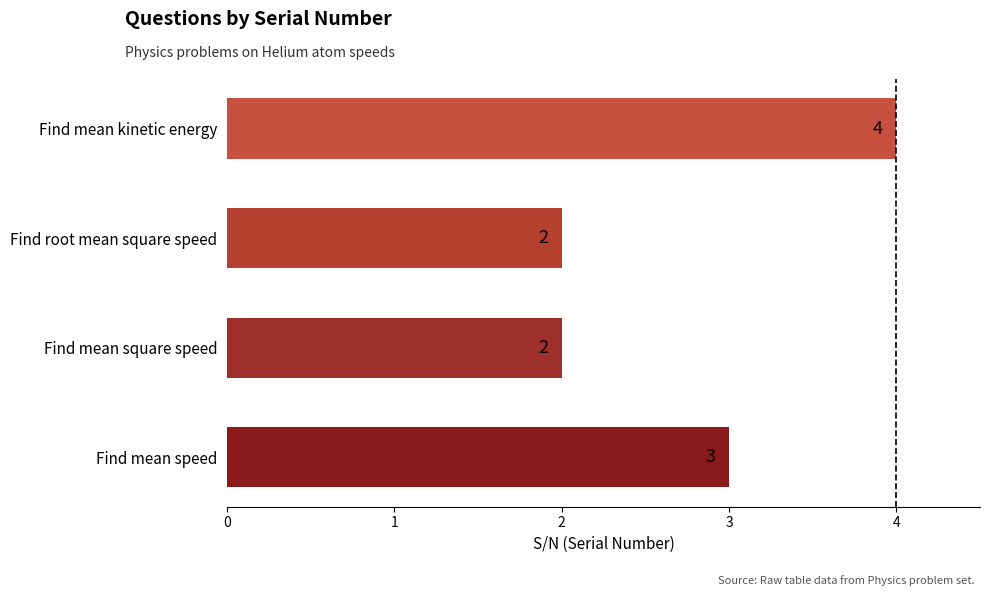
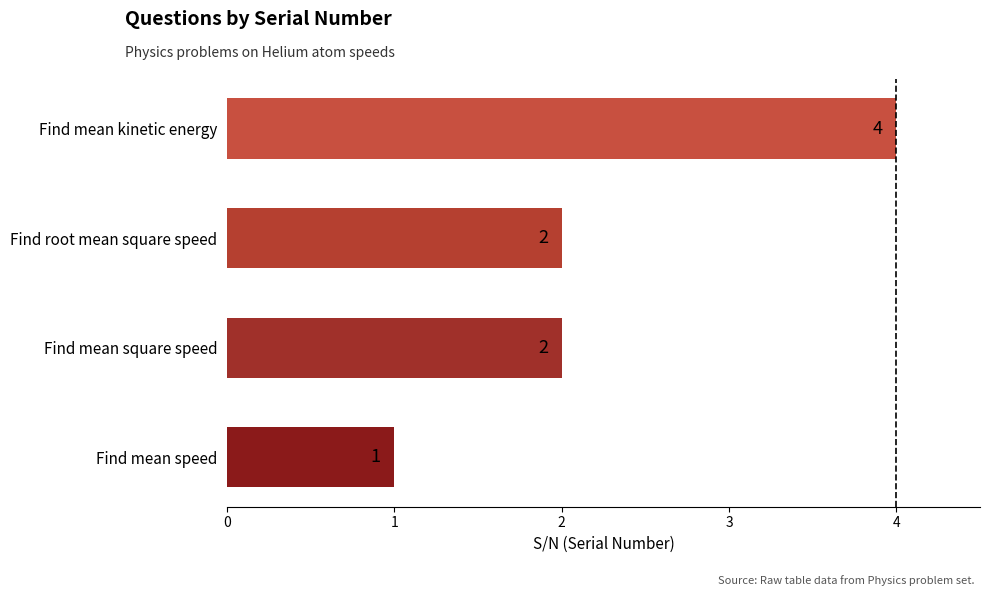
Find mean speed: 3 -> 1
